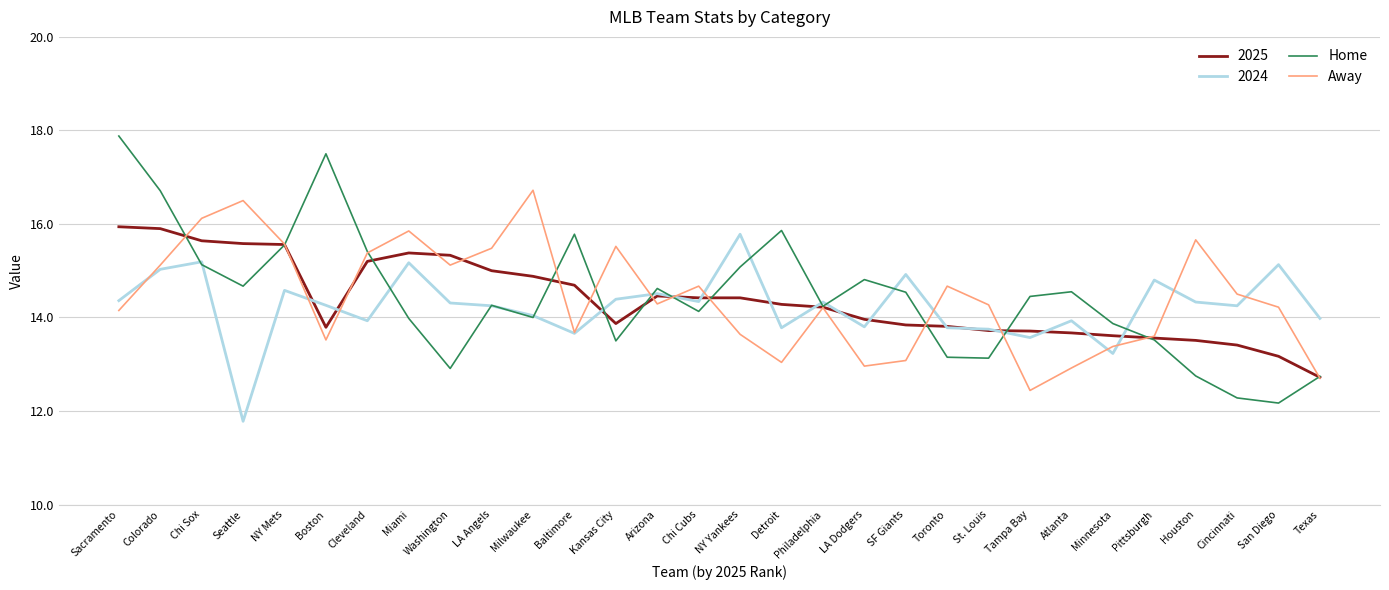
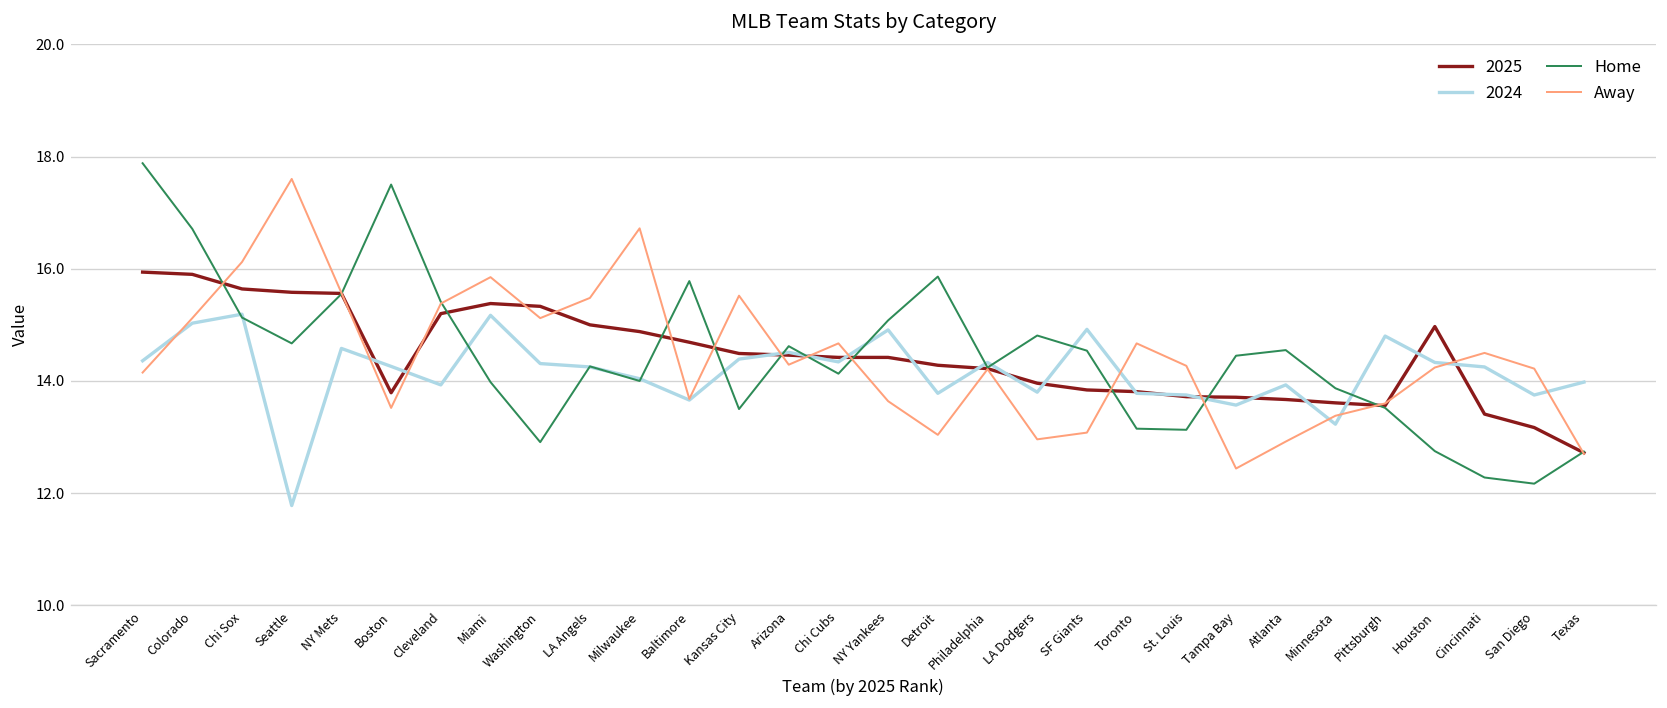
Away, Seattle: 16.5 -> 17.6
2025, Kansas City: 13.9 -> 14.5
2024, NY Yankees: 15.8 -> 14.9
2025, Houston: 13.5 -> 15.0
Away, Houston: 15.7 -> 14.2
2024, San Diego: 15.1 -> 13.8
